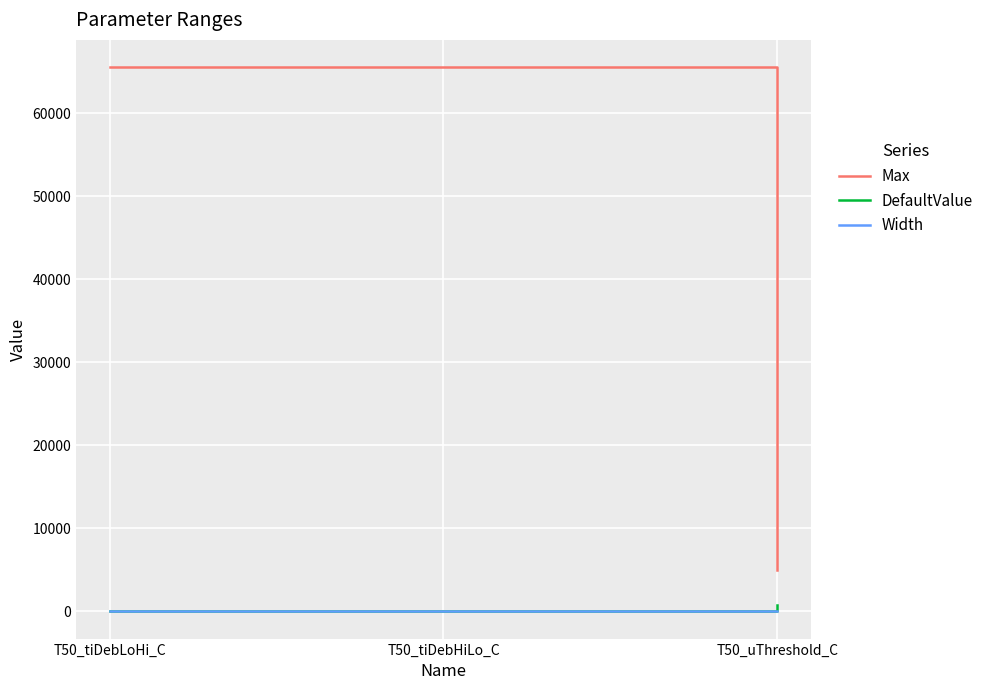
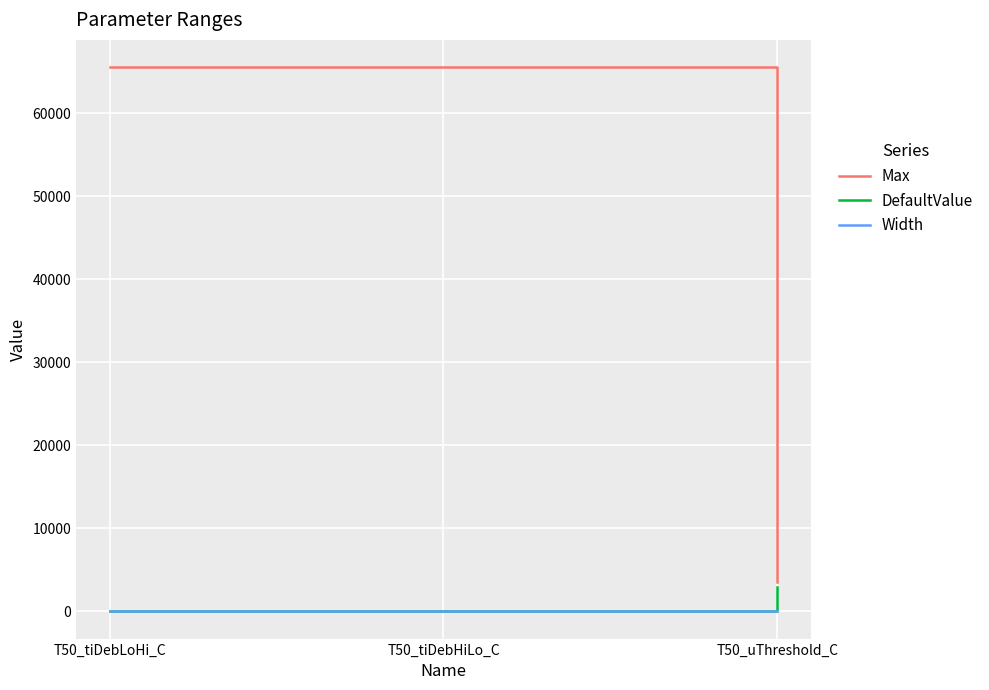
Max, T50_uThreshold_C: 5000 -> 4000
DefaultValue, T50_uThreshold_C: 1000 -> 3000
